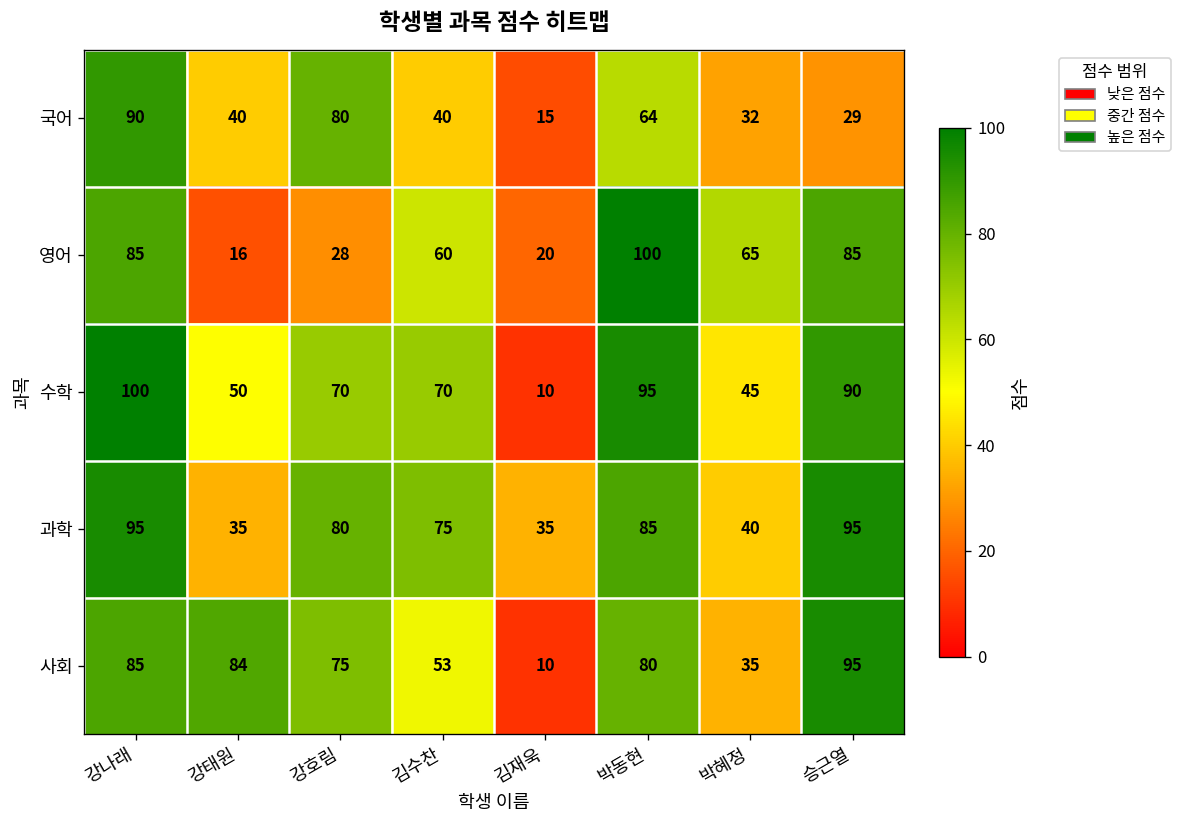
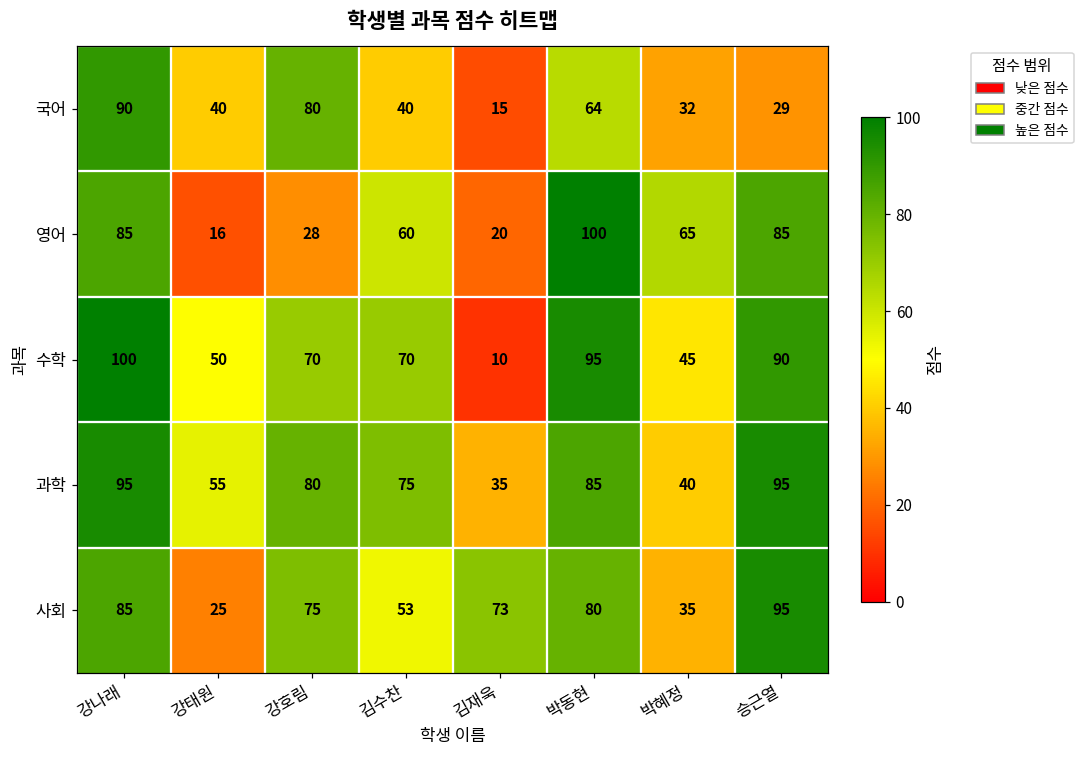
과학, 강태원: 35 -> 55
사회, 강태원: 84 -> 25
사회, 김재욱: 10 -> 73
